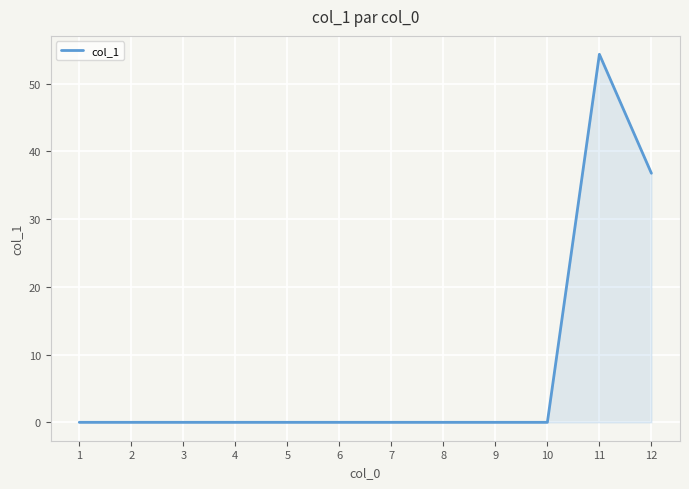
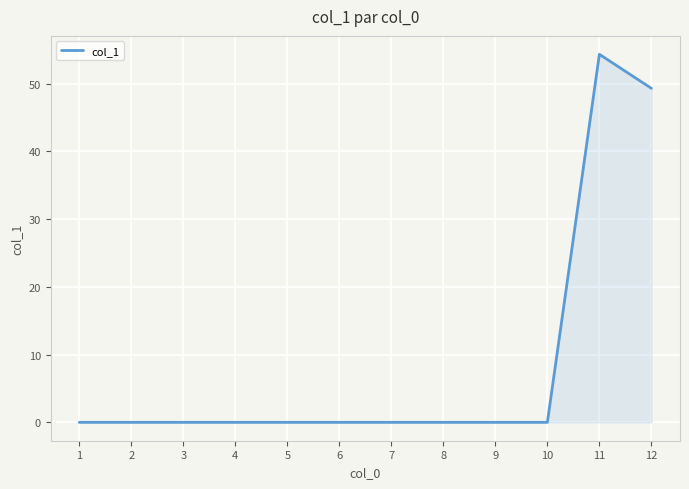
12: 37 -> 49
